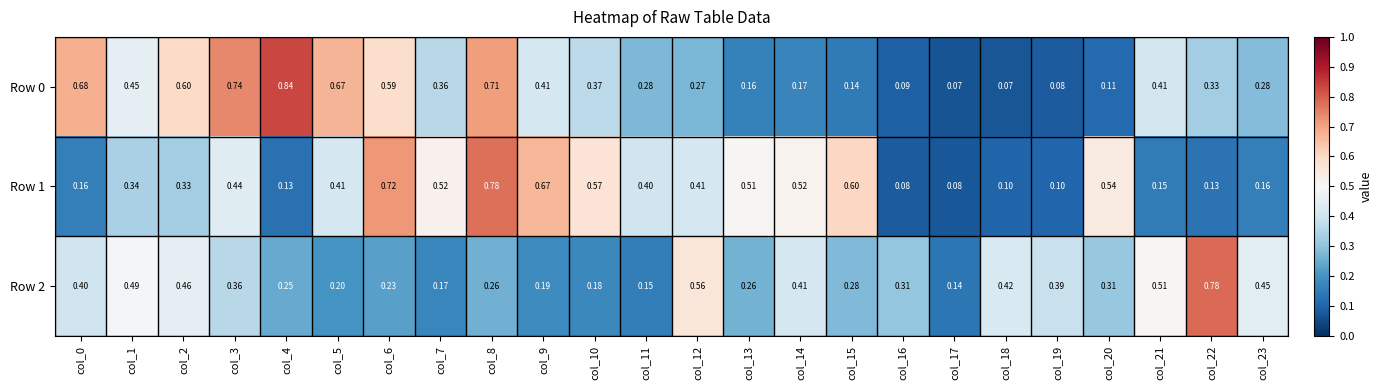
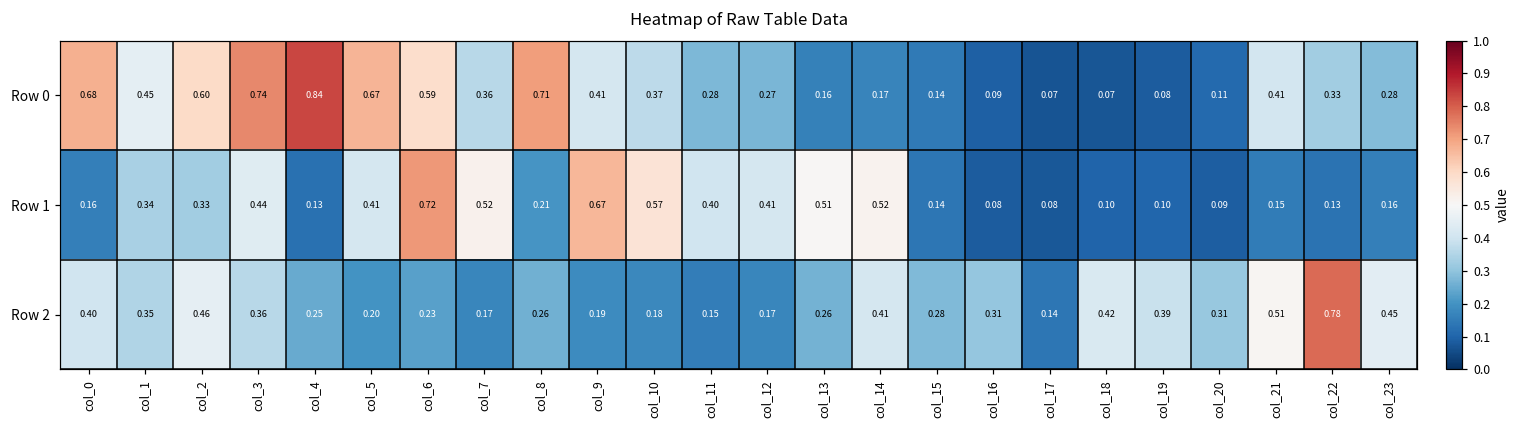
Row 1, col_8: 0.78 -> 0.21
Row 1, col_15: 0.60 -> 0.14
Row 1, col_20: 0.54 -> 0.09
Row 2, col_1: 0.49 -> 0.35
Row 2, col_12: 0.56 -> 0.17
